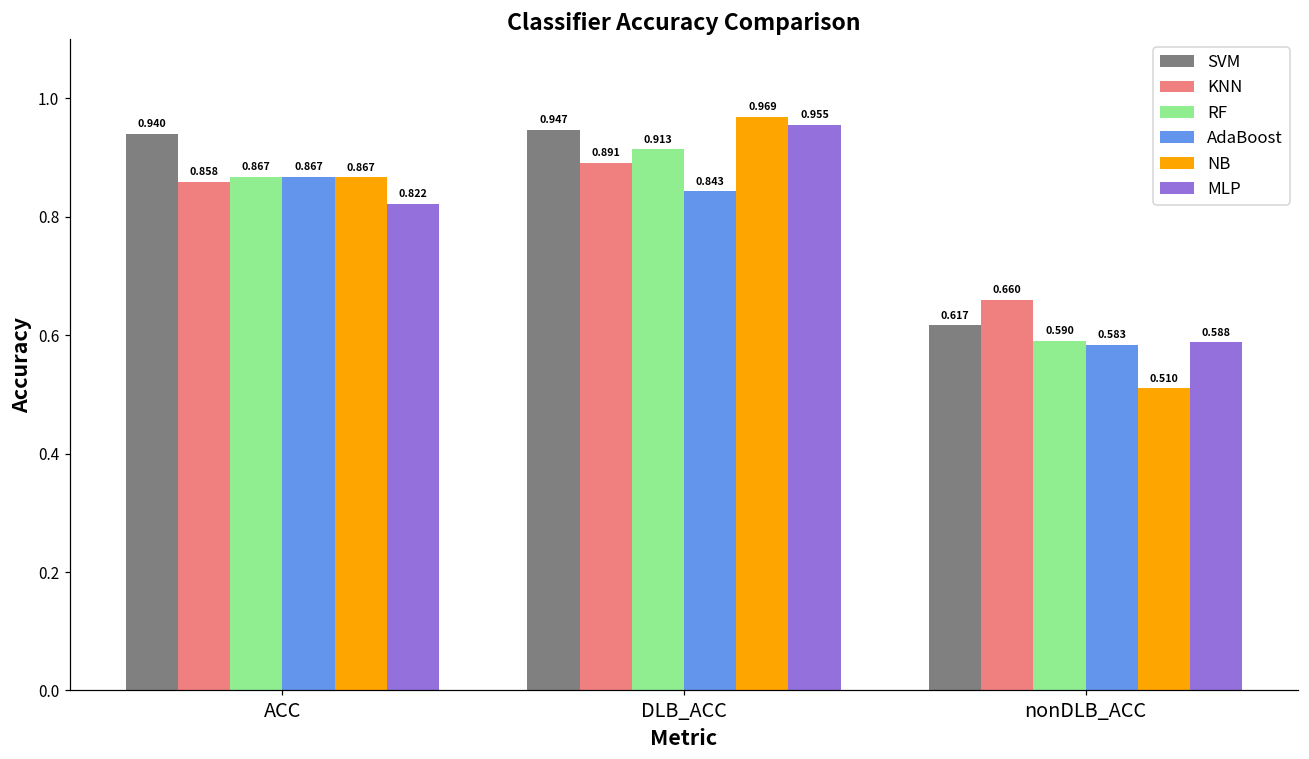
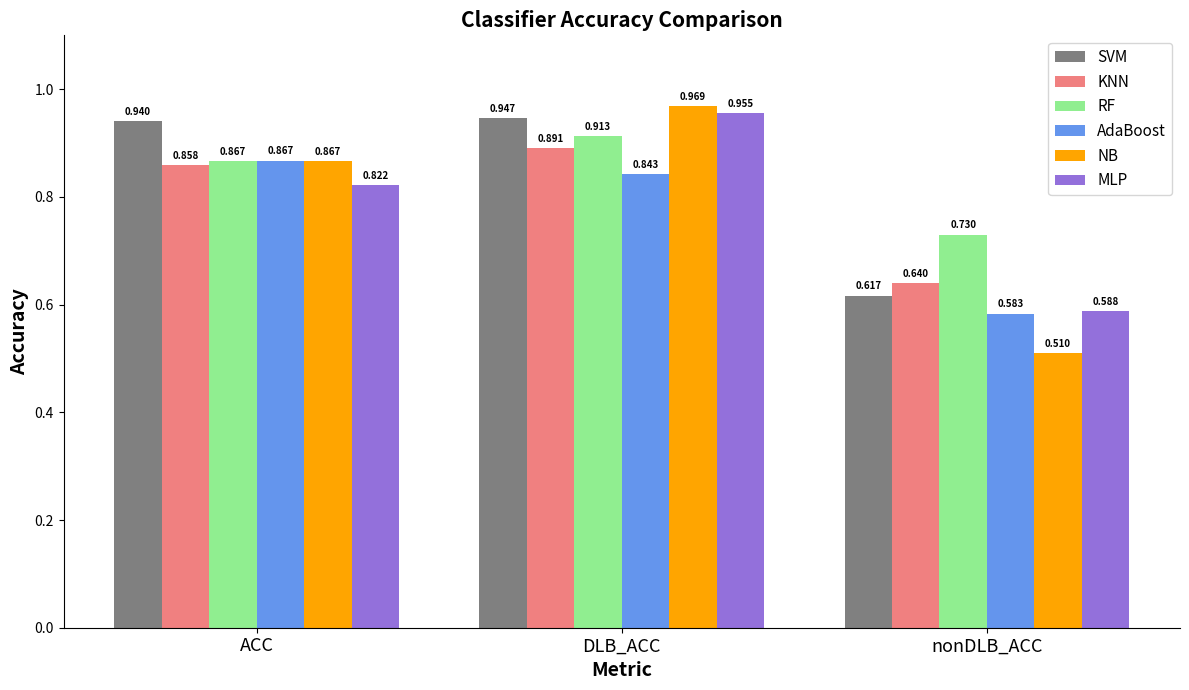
KNN, nonDLB_ACC: 0.660 -> 0.640
RF, nonDLB_ACC: 0.590 -> 0.730
